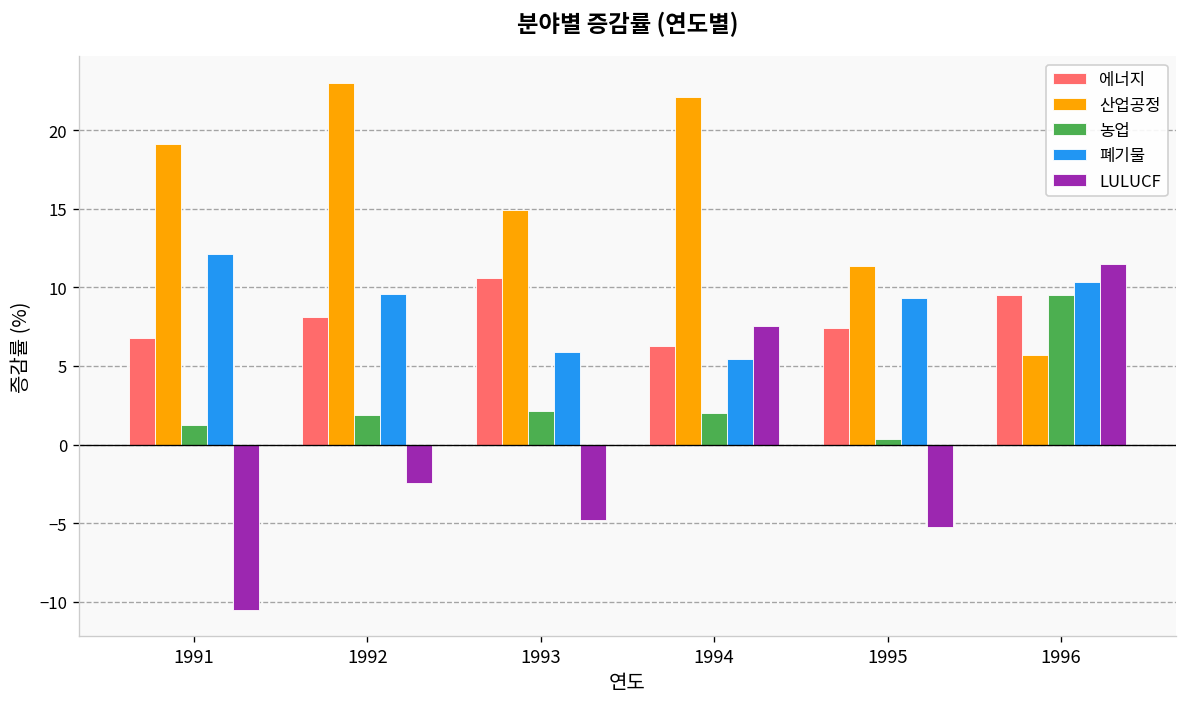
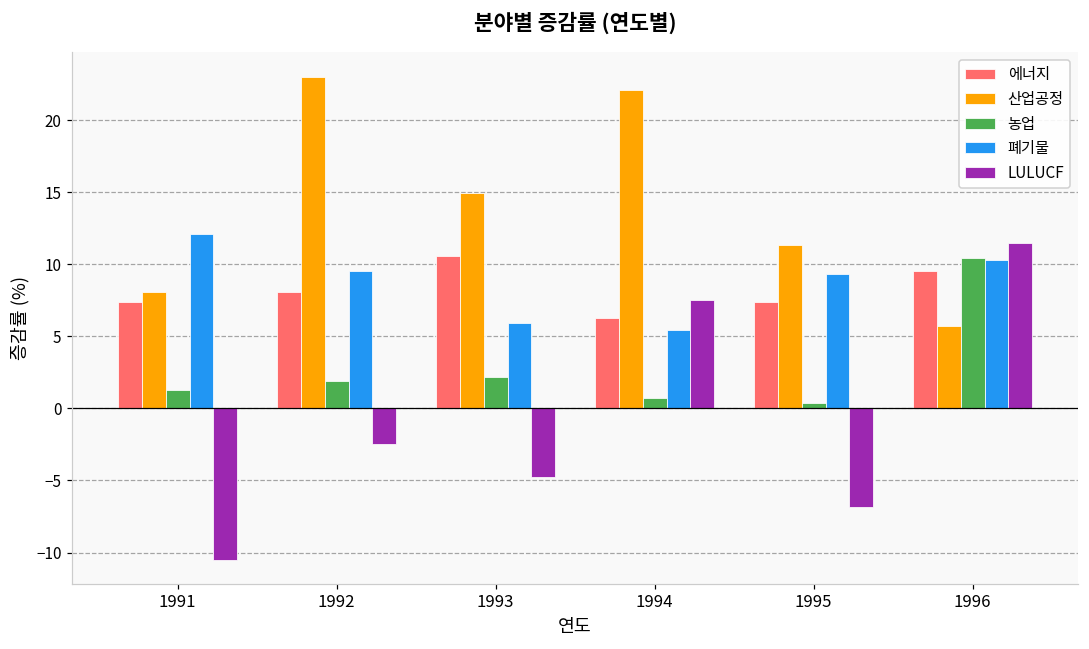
에너지, 1991: 6.8 -> 7.4
산업공정, 1991: 19.1 -> 8.0
농업, 1994: 2.0 -> 0.7
LULUCF, 1995: -5.2 -> -6.8
농업, 1996: 9.5 -> 10.4
